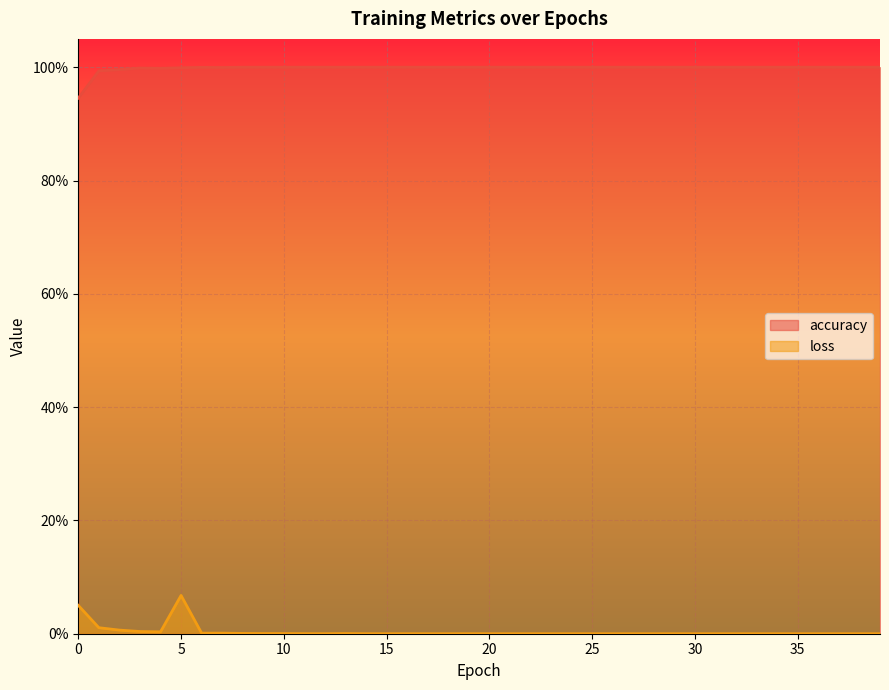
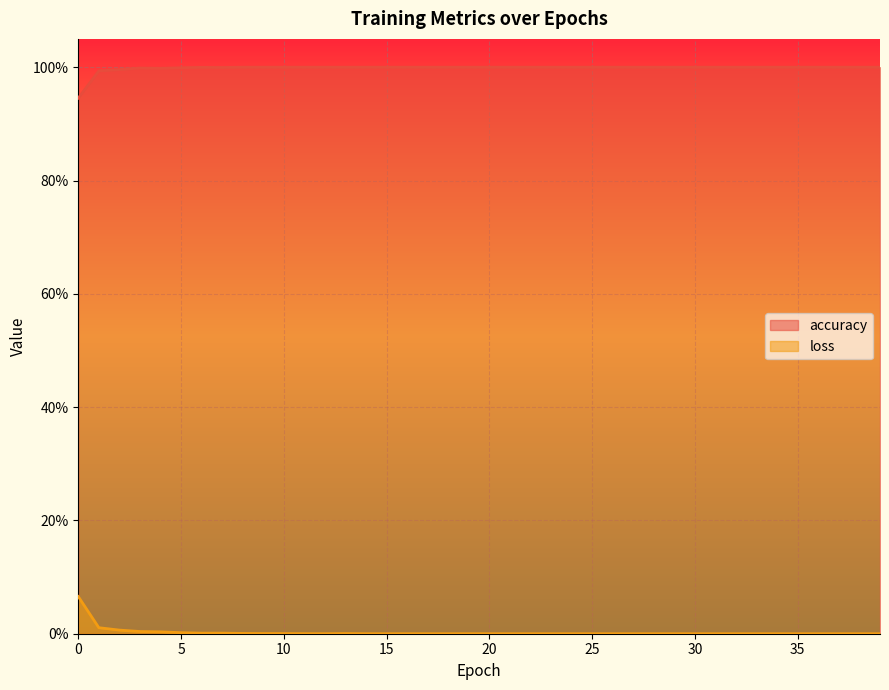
loss, 0: 5% -> 7%
loss, 5: 7% -> 0%
